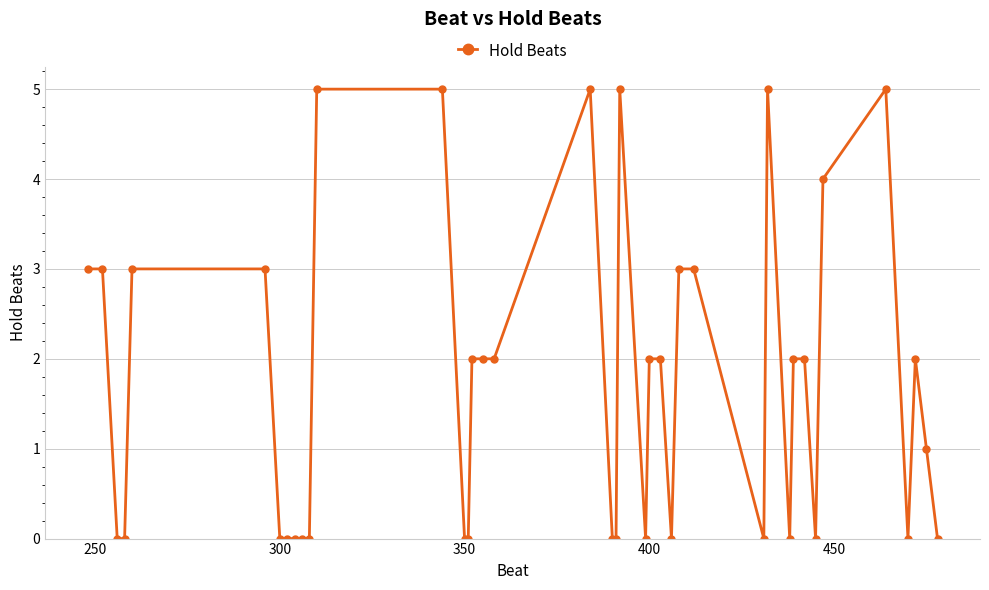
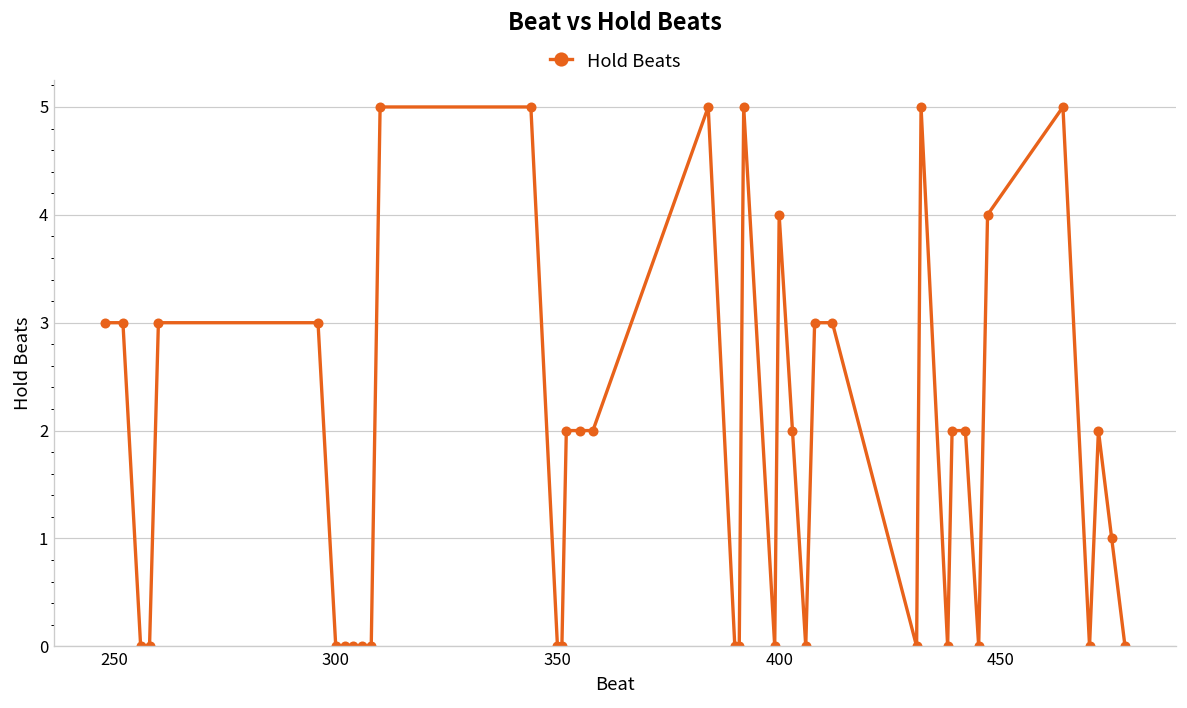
400: 2 -> 4
